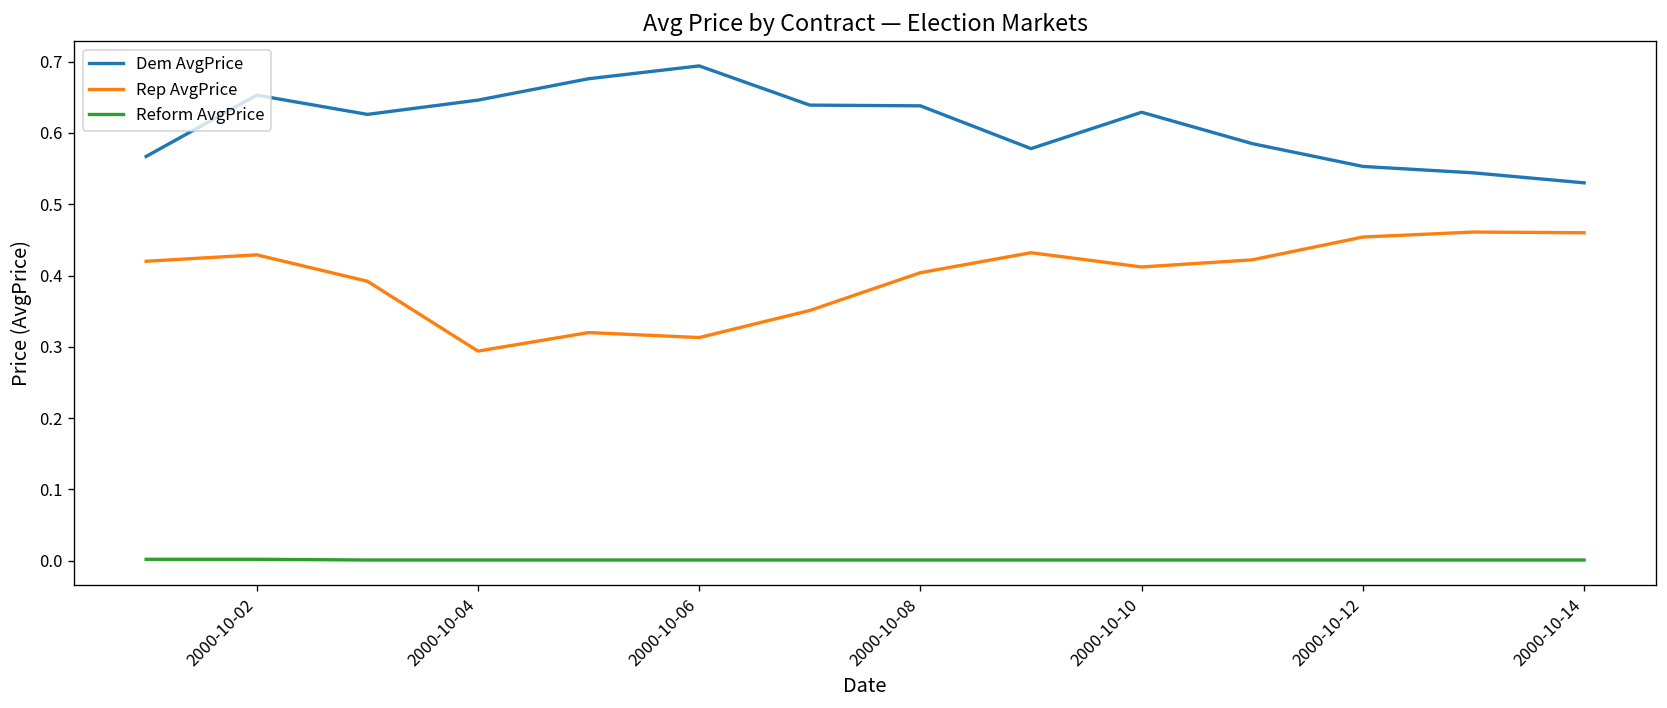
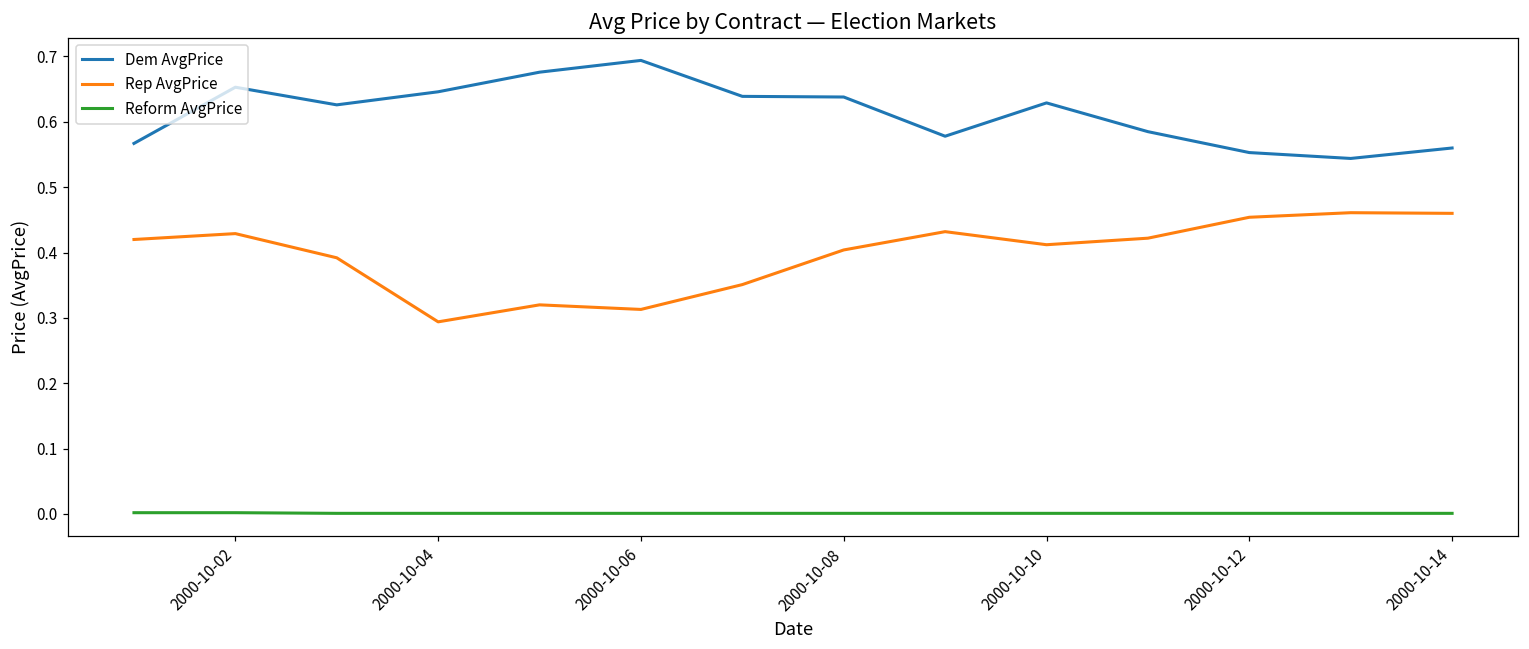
Dem AvgPrice, 2000-10-14: 0.53 -> 0.56
